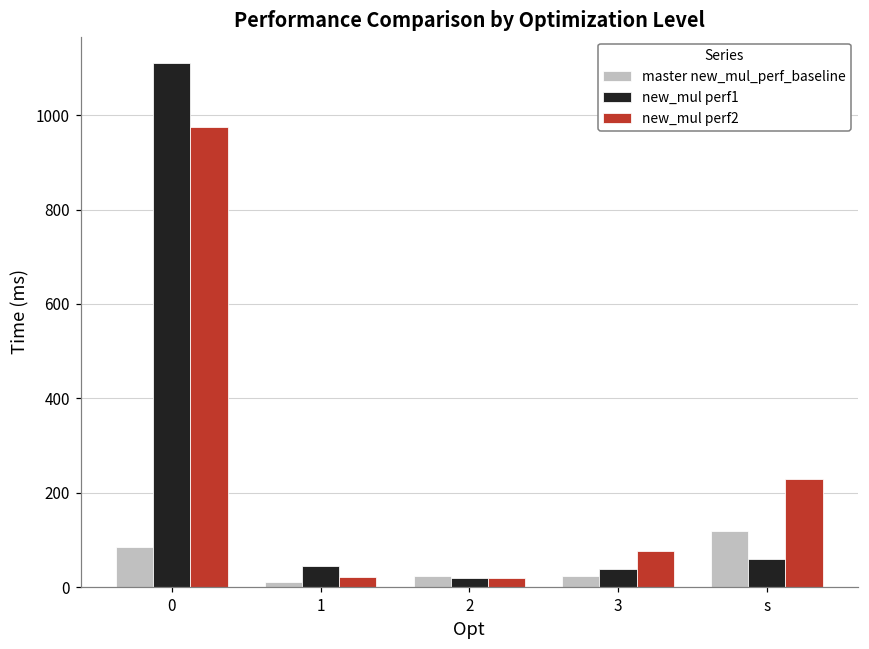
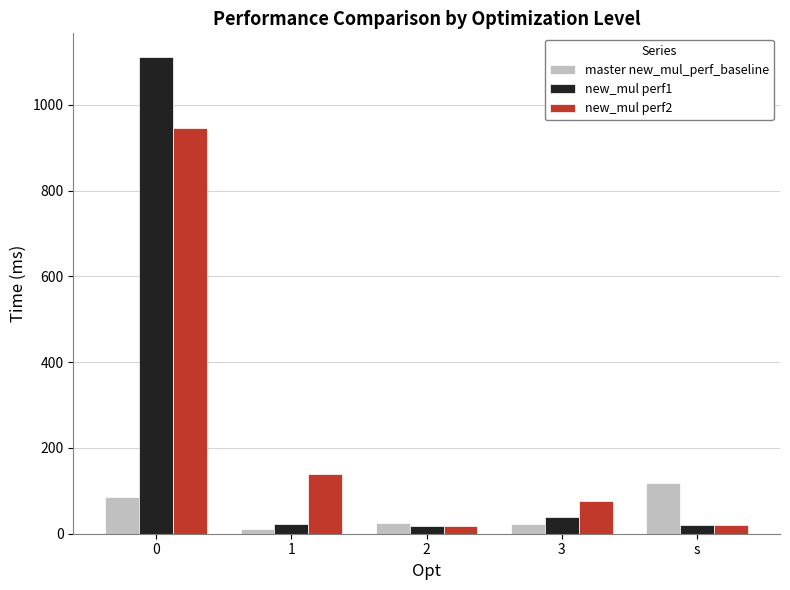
new_mul perf2, 0: 980 -> 940
new_mul perf1, 1: 40 -> 20
new_mul perf2, 1: 20 -> 140
new_mul perf1, s: 60 -> 20
new_mul perf2, s: 230 -> 20
